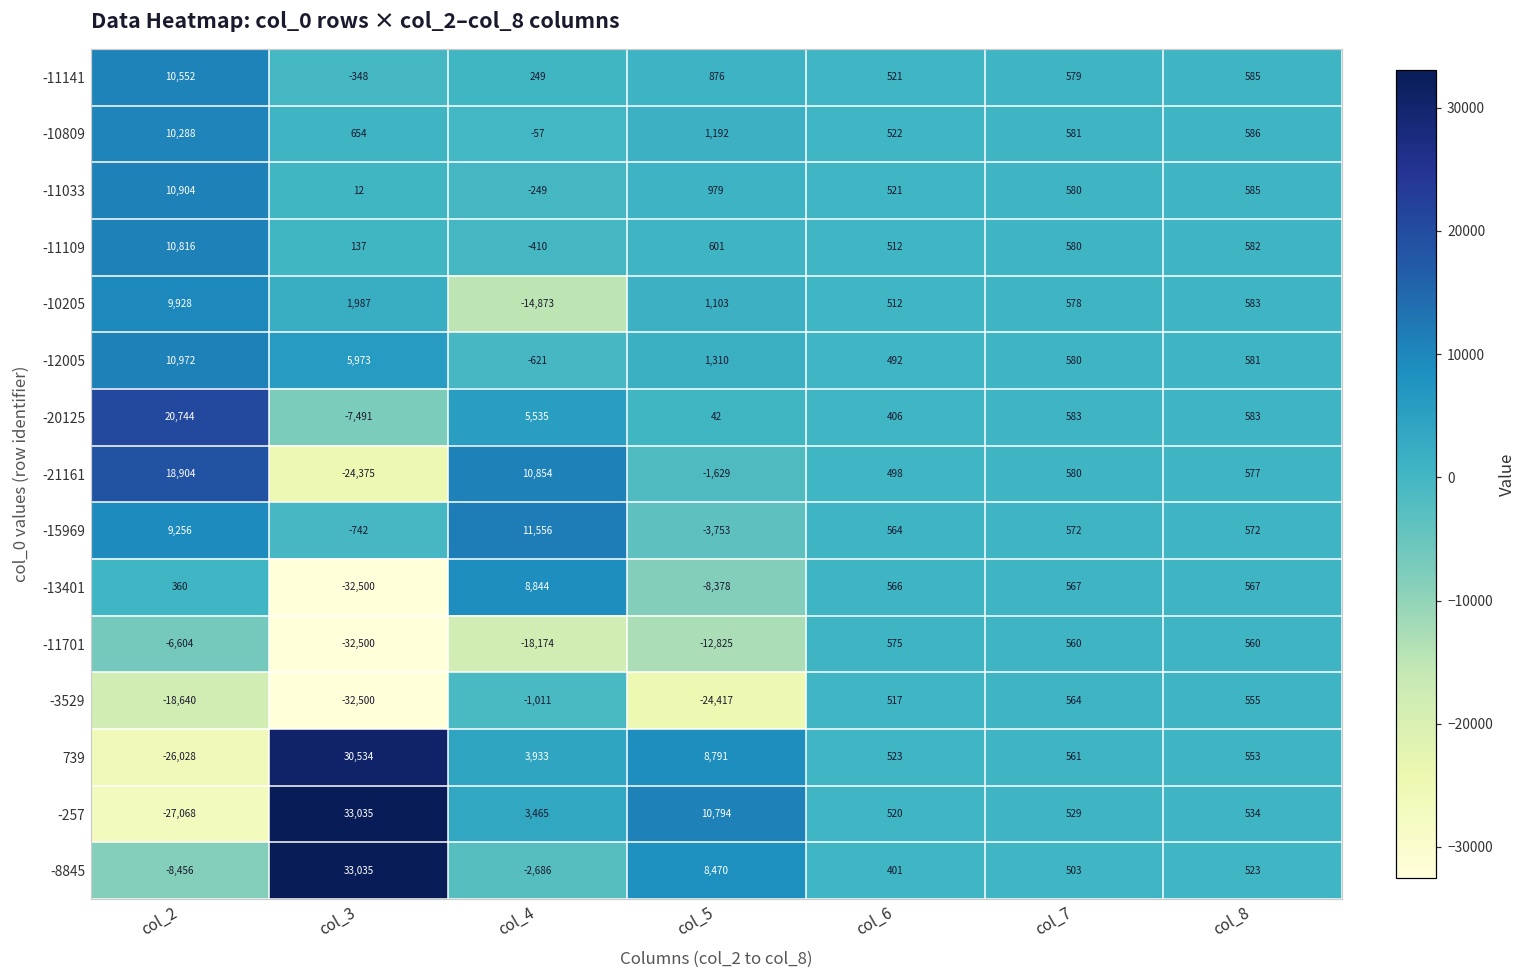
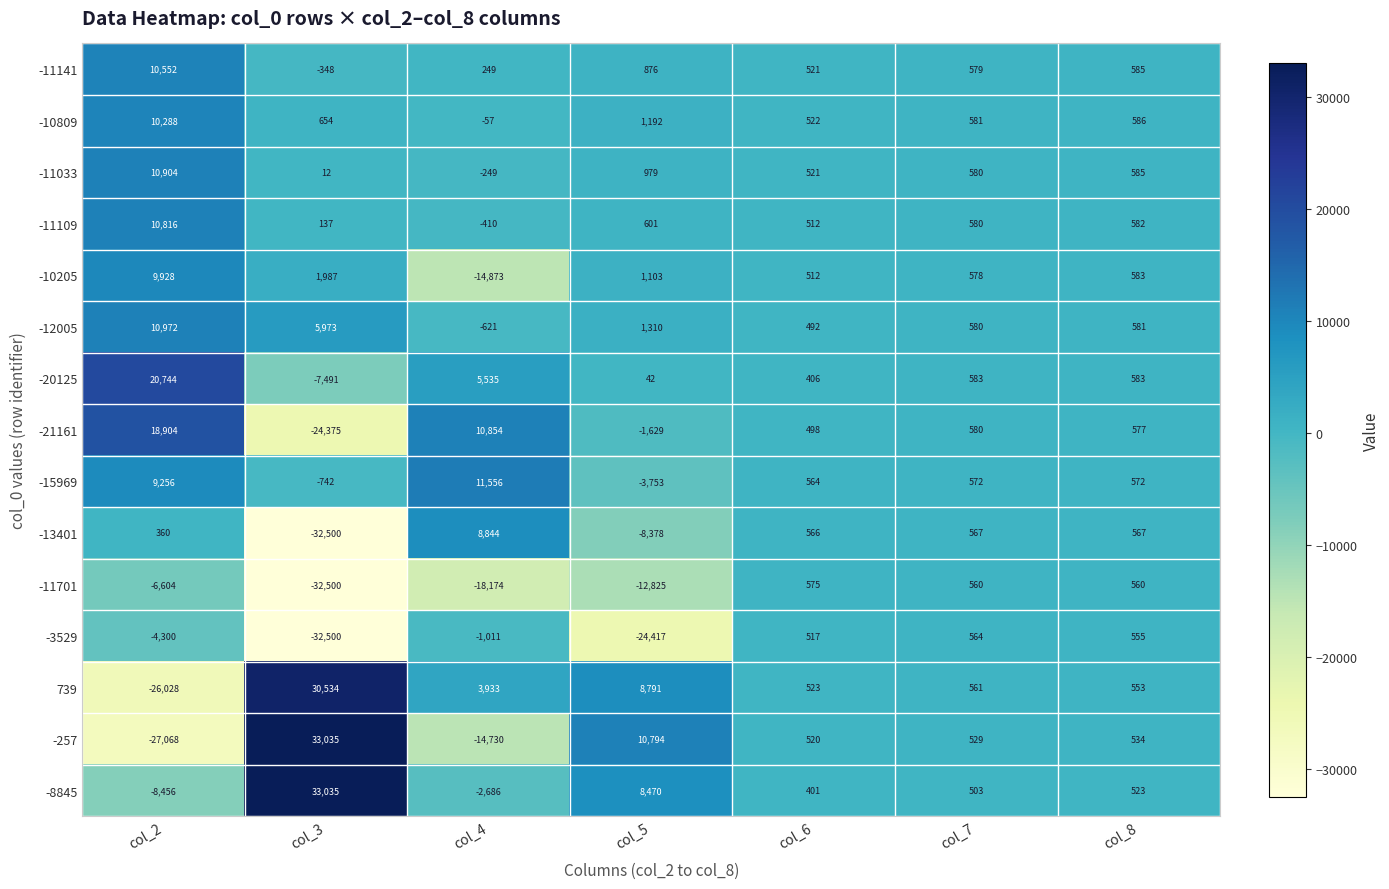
-3529, col_2: -18,640 -> -4,300
-257, col_4: 3,465 -> -14,730
